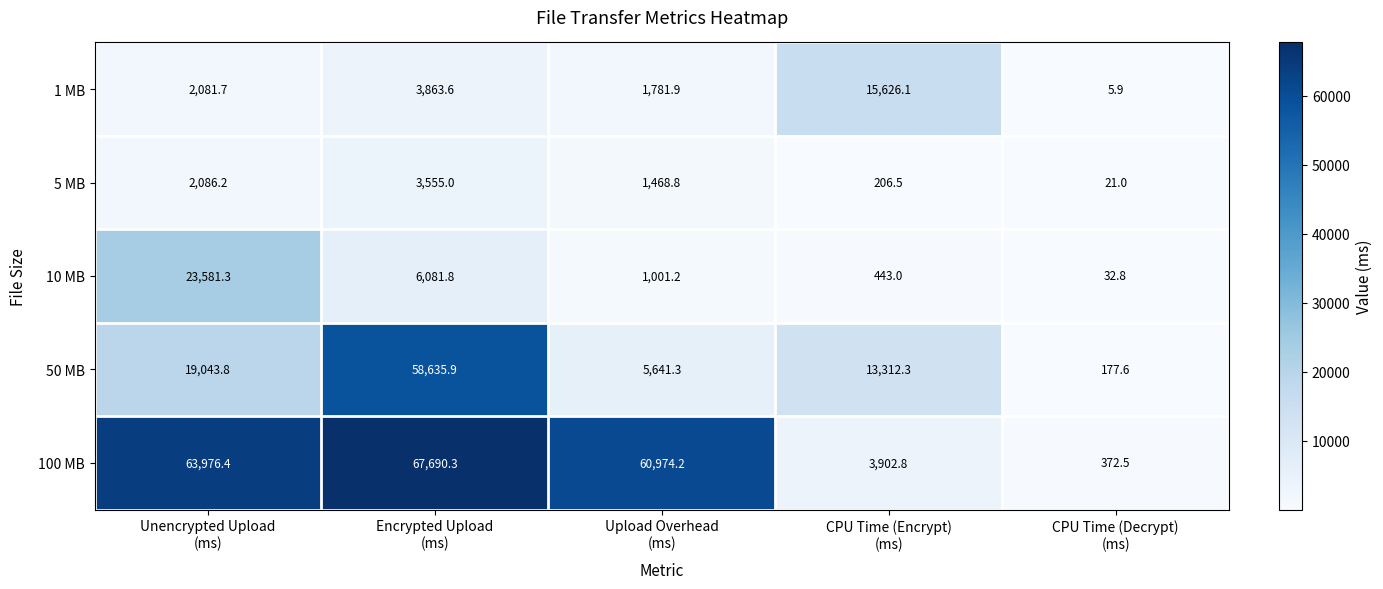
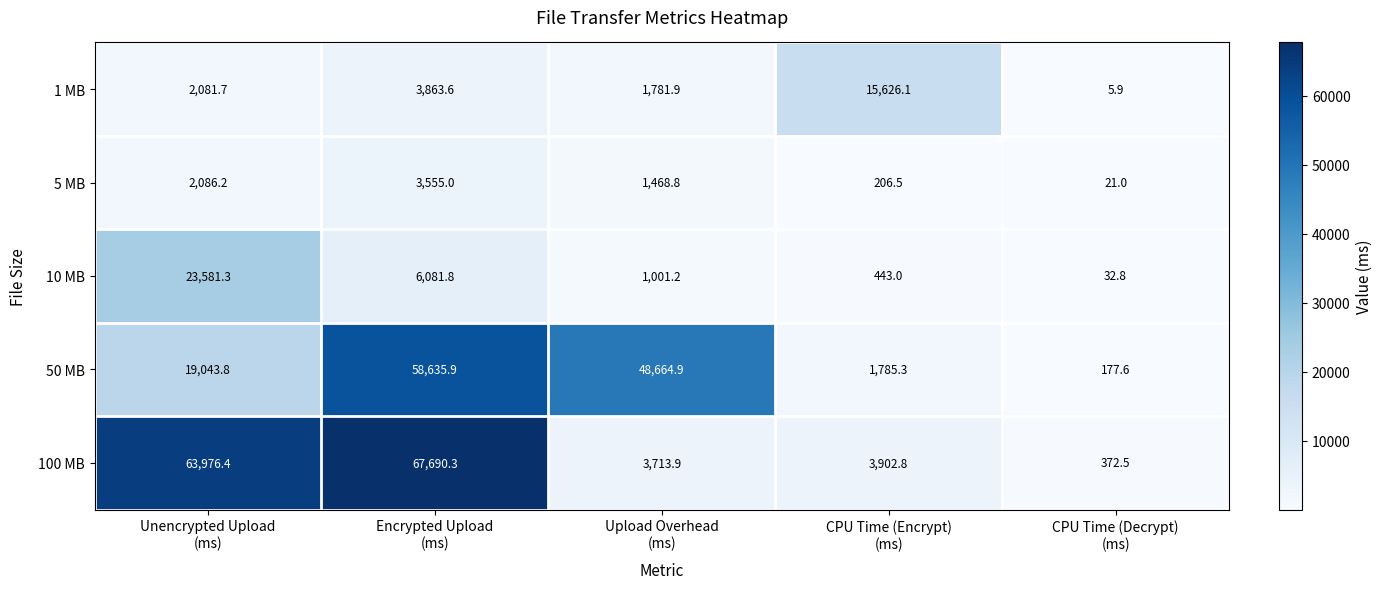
50 MB, Upload Overhead (ms): 5,641.3 -> 48,664.9
50 MB, CPU Time (Encrypt) (ms): 13,312.3 -> 1,785.3
100 MB, Upload Overhead (ms): 60,974.2 -> 3,713.9
